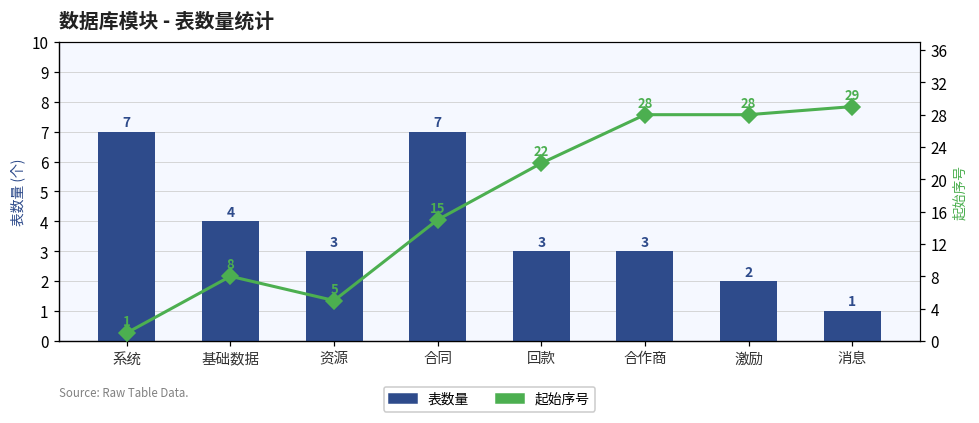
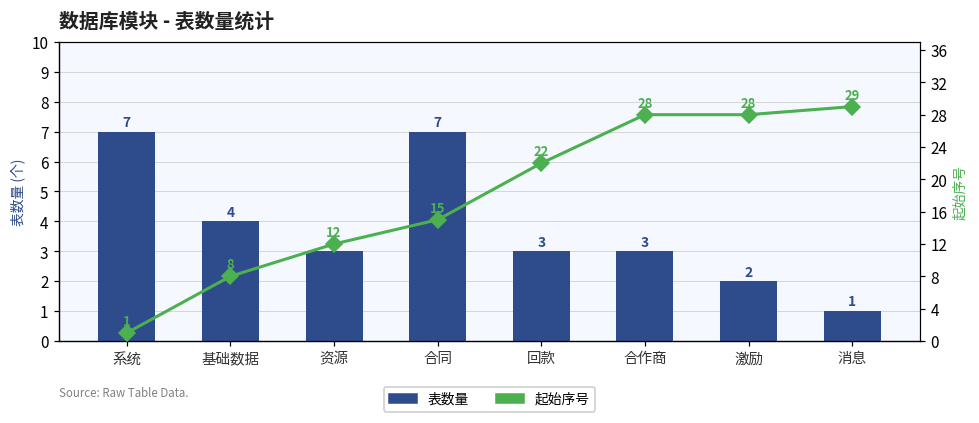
起始序号, 资源: 5 -> 12
